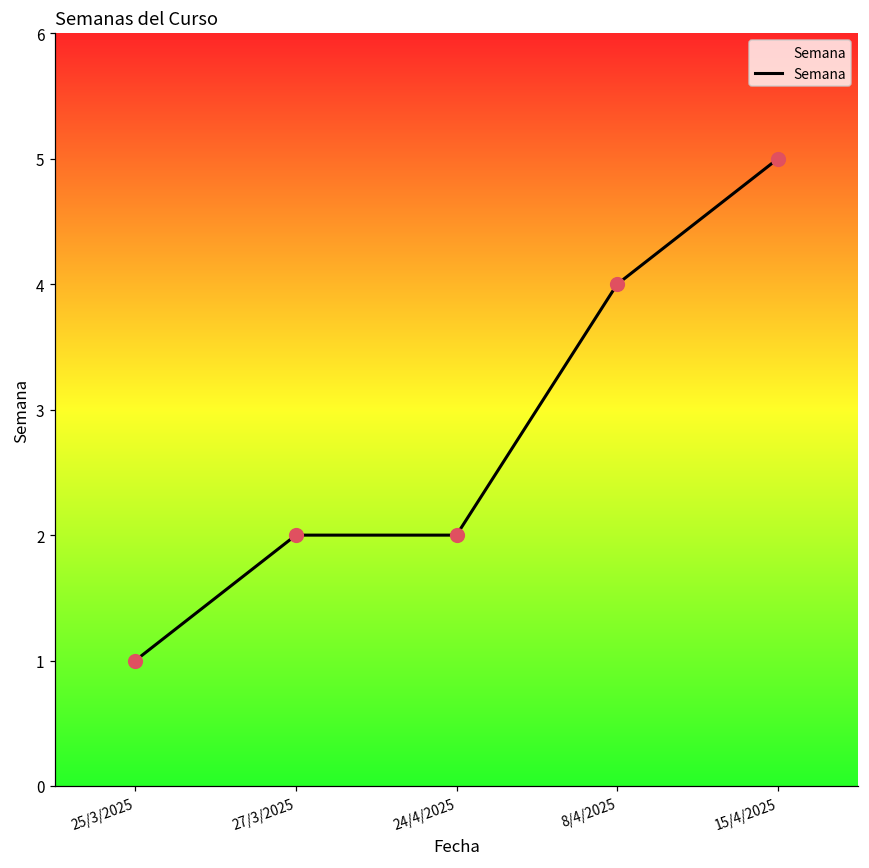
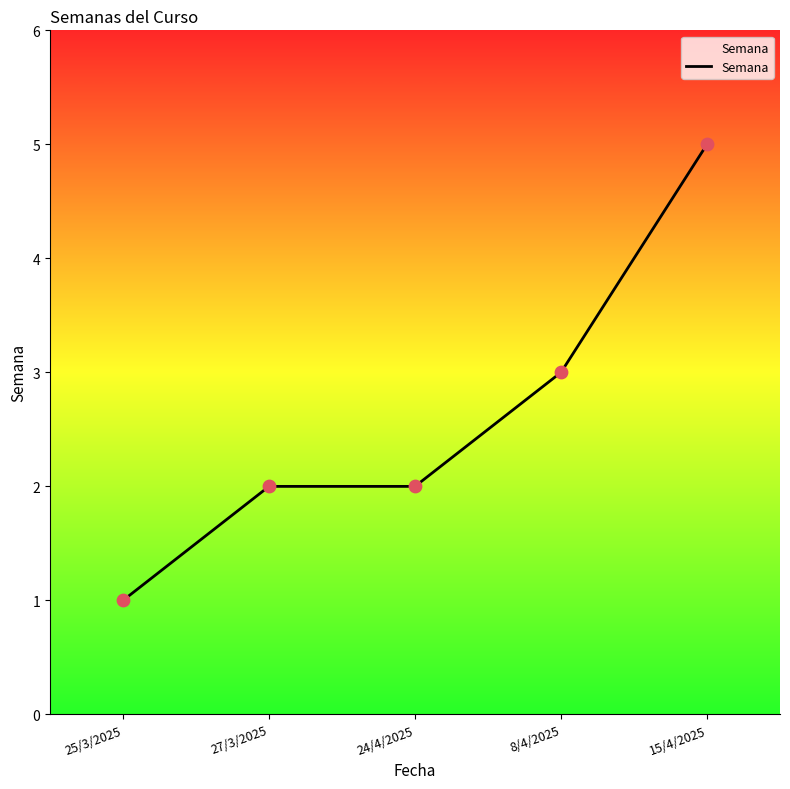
8/4/2025: 4 -> 3
